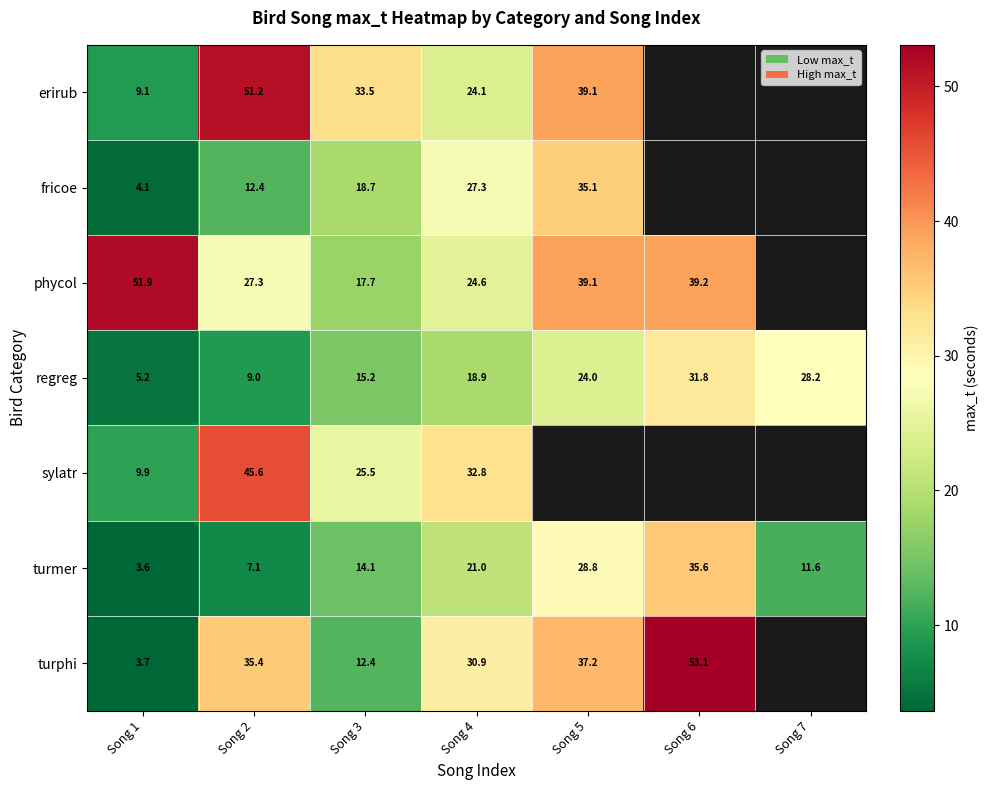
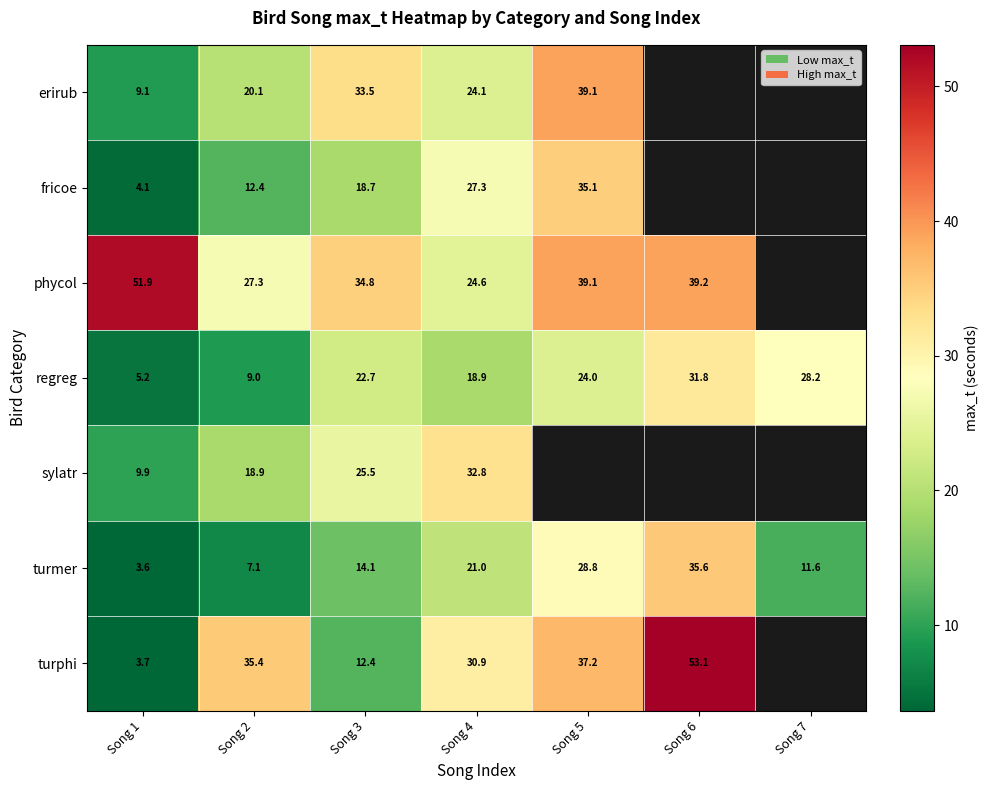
erirub, Song 2: 51.2 -> 20.1
phycol, Song 3: 17.7 -> 34.8
regreg, Song 3: 15.2 -> 22.7
sylatr, Song 2: 45.6 -> 18.9
